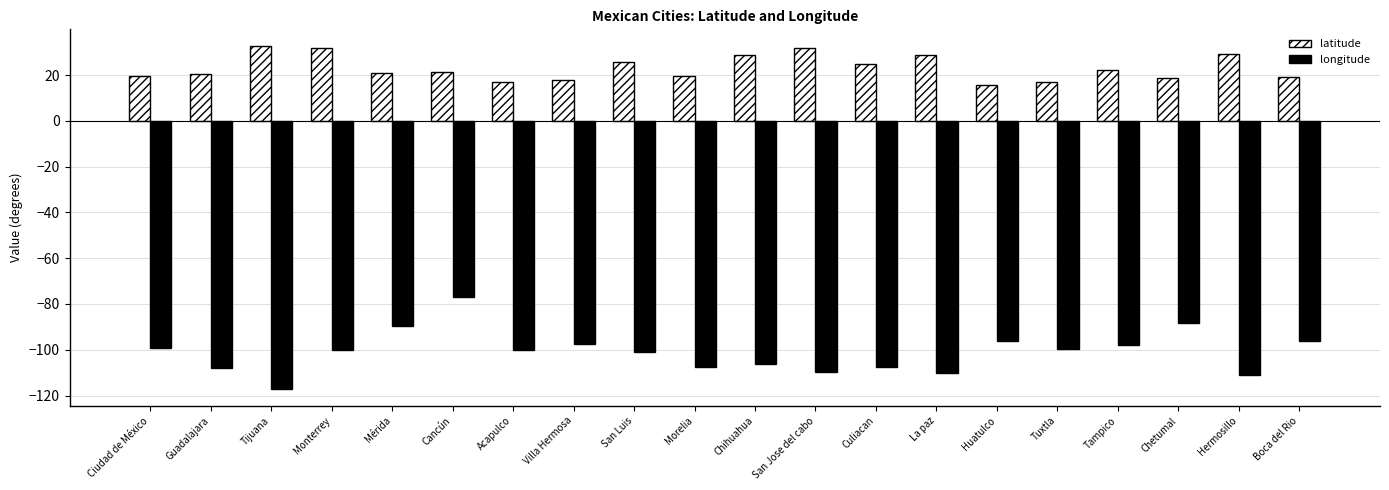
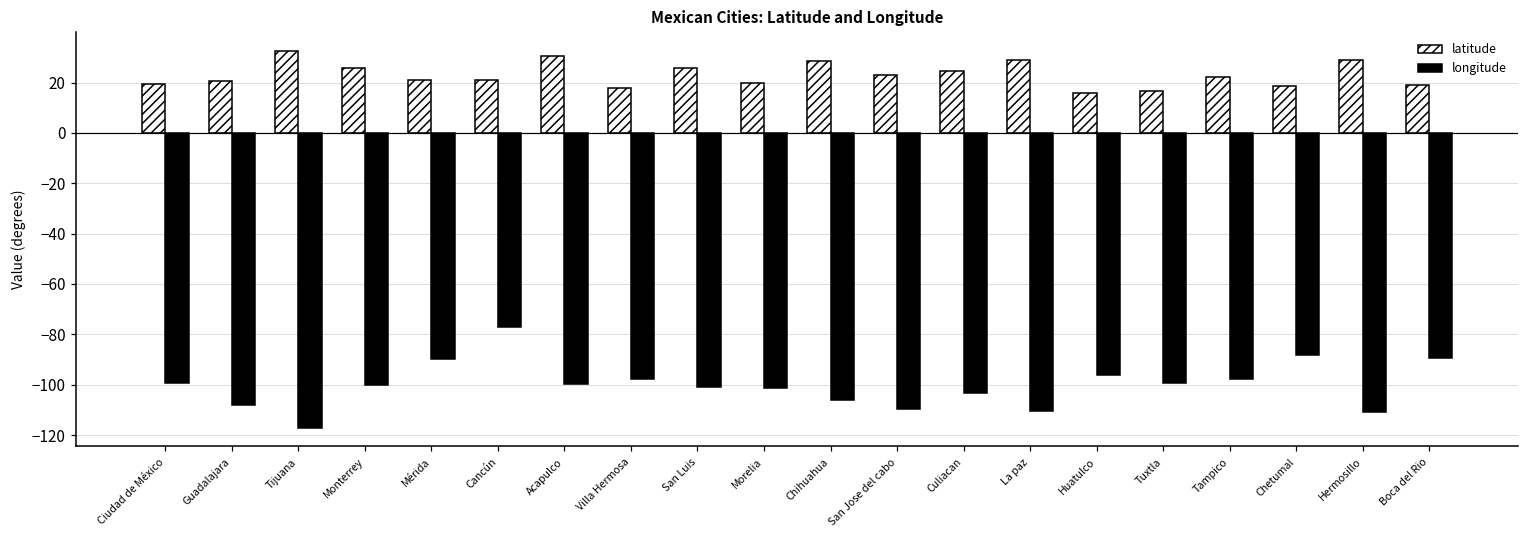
latitude, Monterrey: 32 -> 26
latitude, Acapulco: 17 -> 31
longitude, Morelia: -107 -> -101
latitude, San Jose del cabo: 32 -> 23
longitude, Culiacan: -107 -> -103
longitude, Boca del Rio: -96 -> -90
